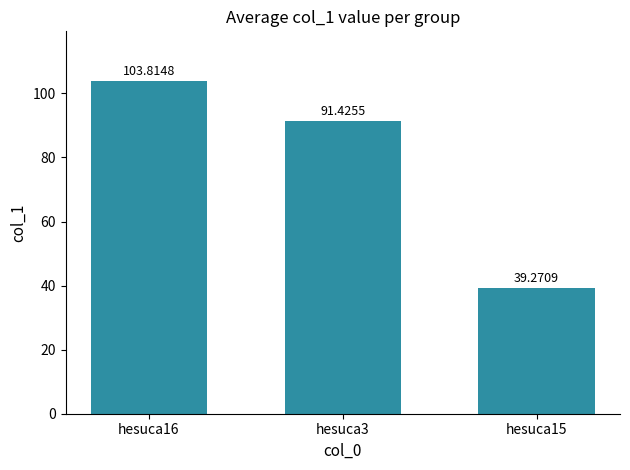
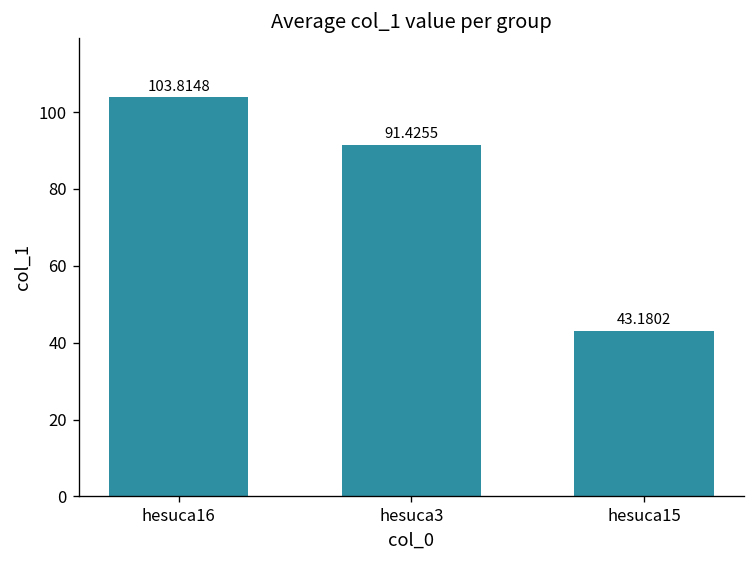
hesuca15: 39.2709 -> 43.1802
